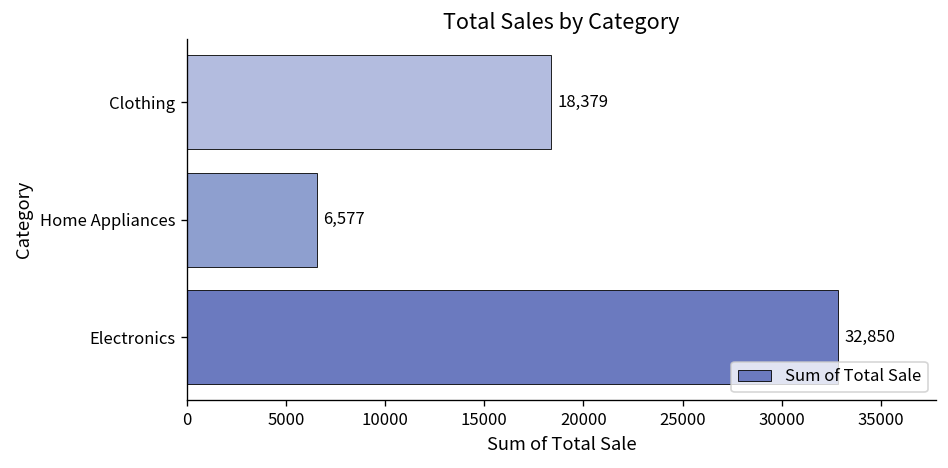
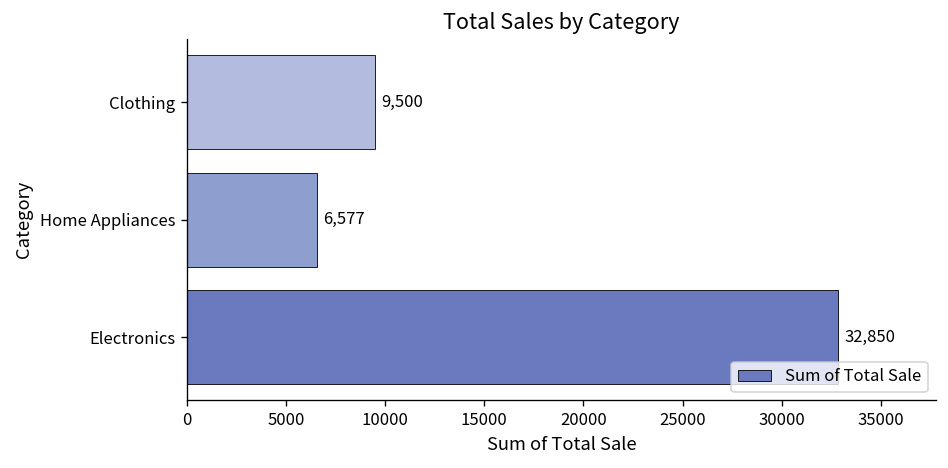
Clothing: 18,379 -> 9,500
